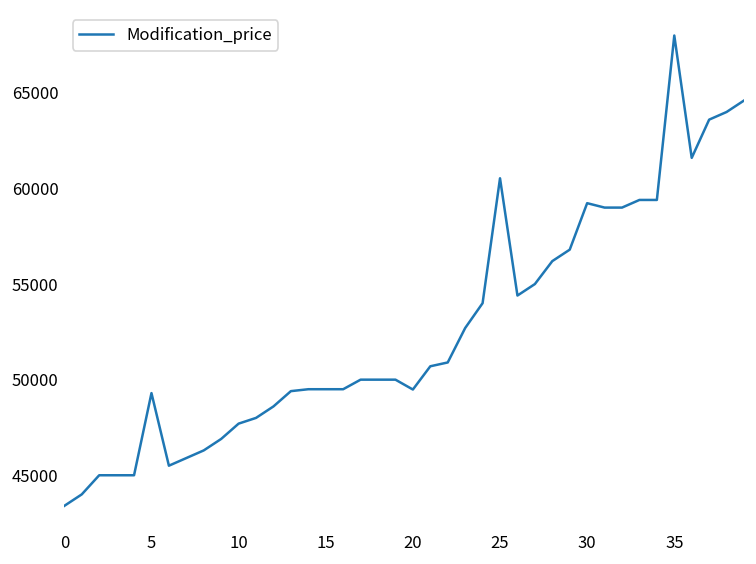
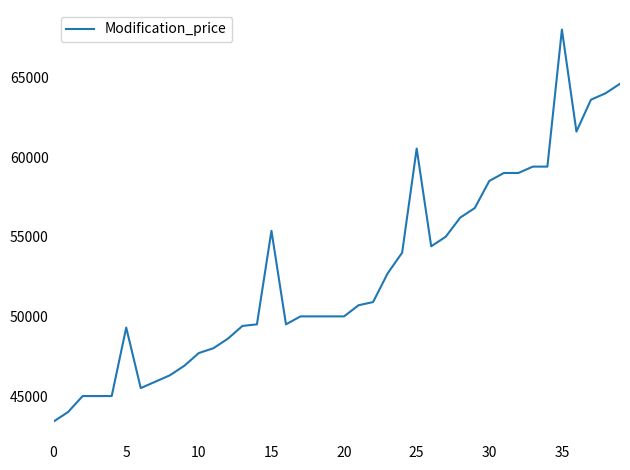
15: 49500 -> 55400
20: 49500 -> 50000
30: 59200 -> 58500
